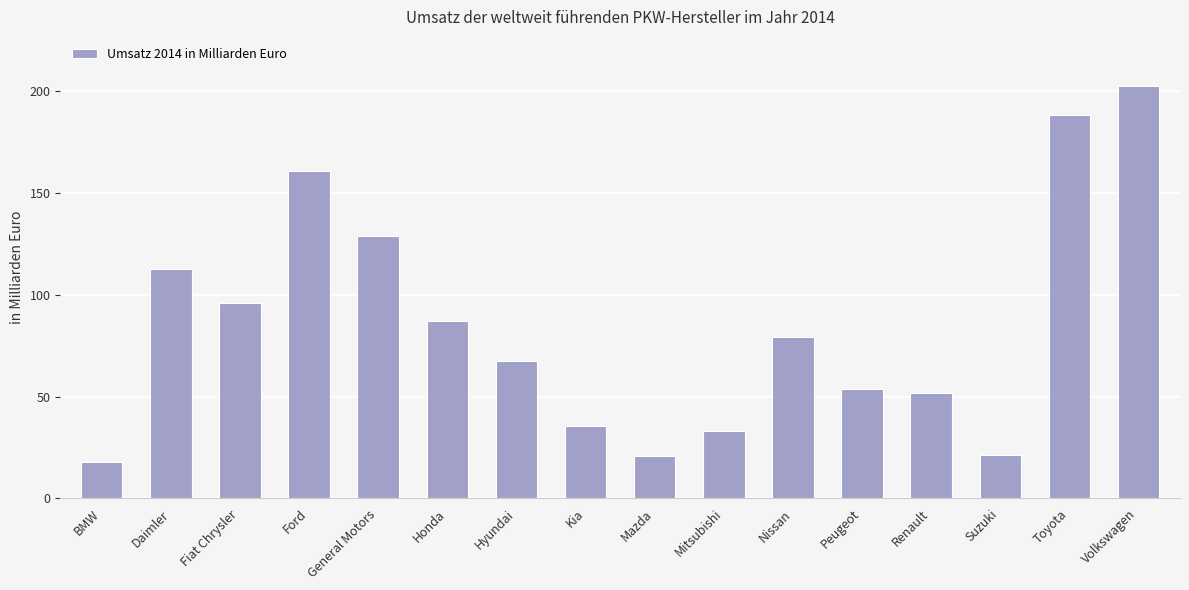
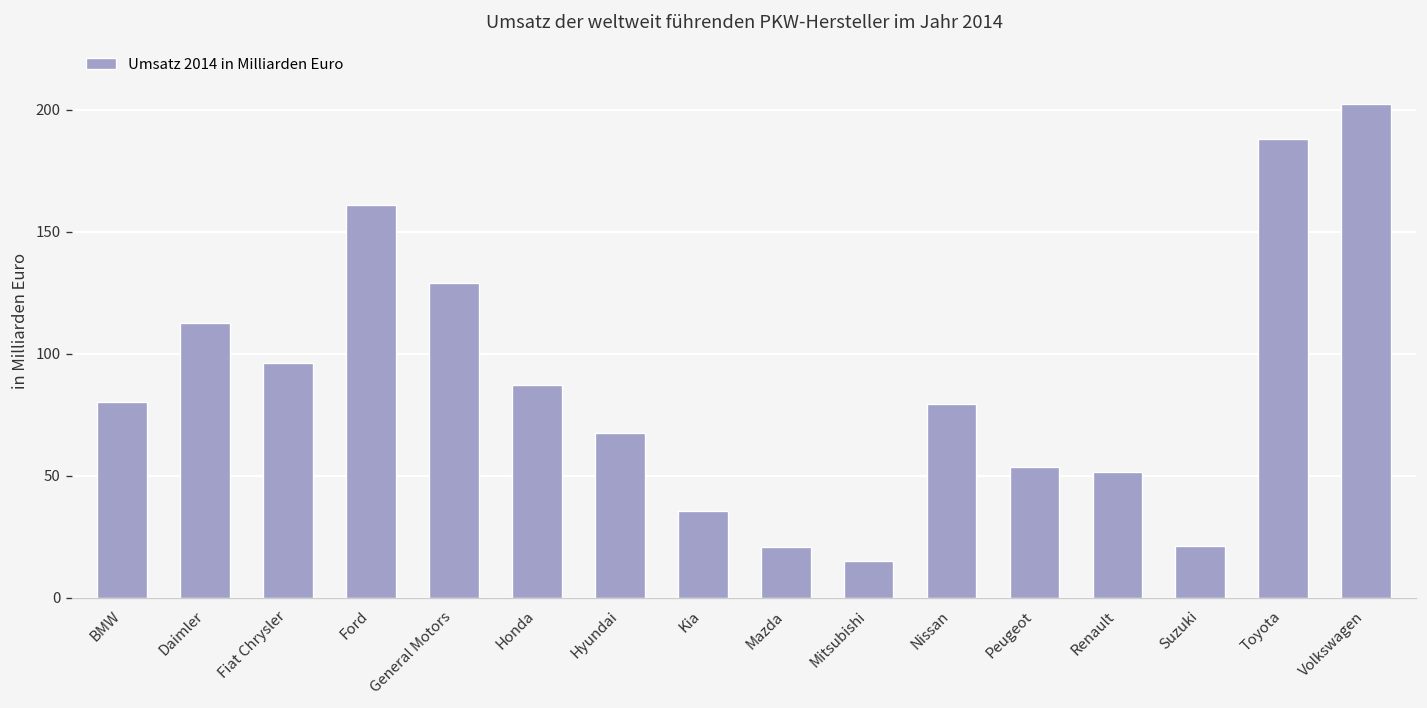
BMW: 18 -> 80
Mitsubishi: 33 -> 15
